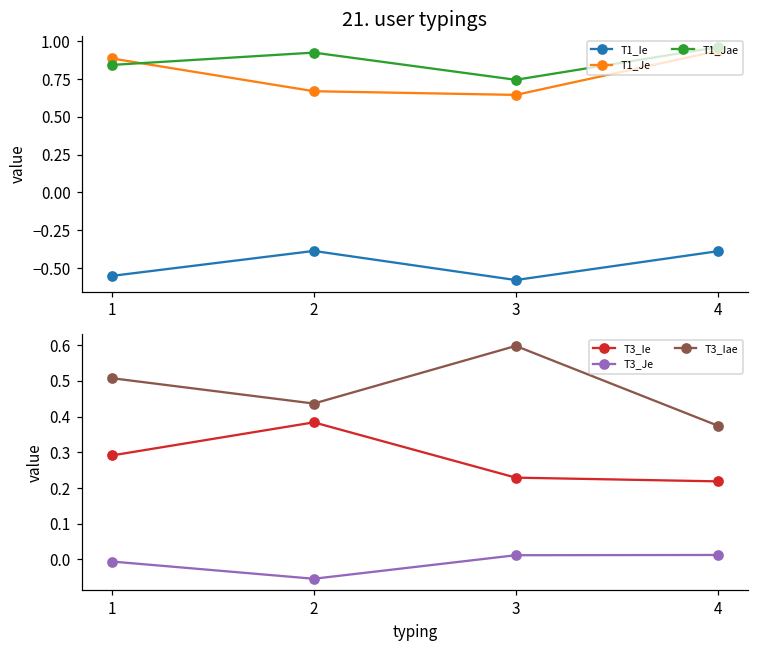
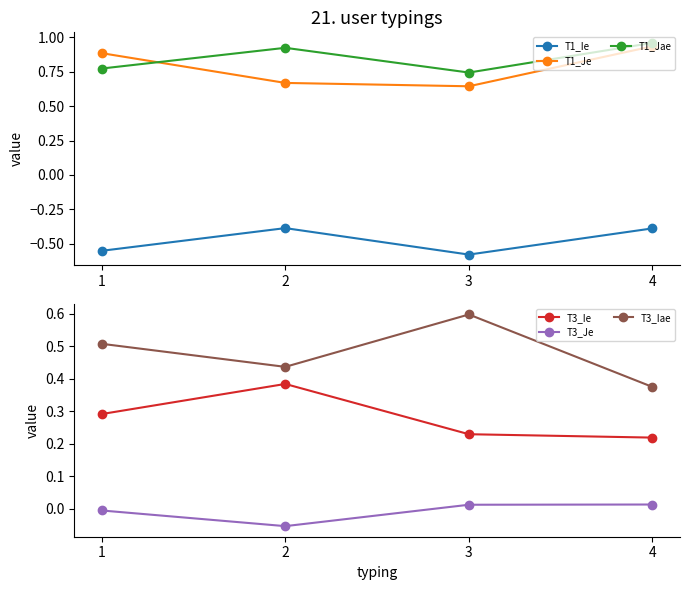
21. user typings, T1_Jae, 1: 0.84 -> 0.77
